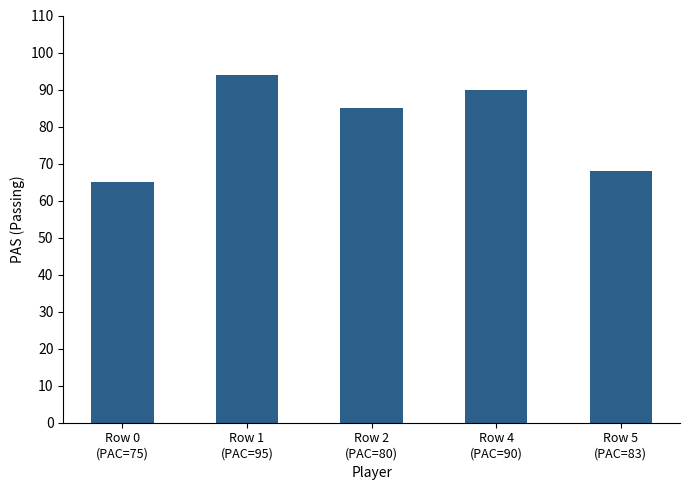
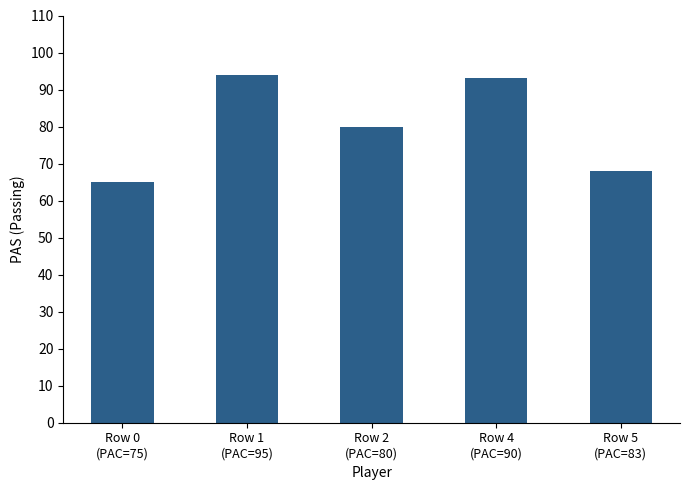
Row 2 (PAC=80): 85 -> 80
Row 4 (PAC=90): 90 -> 93
